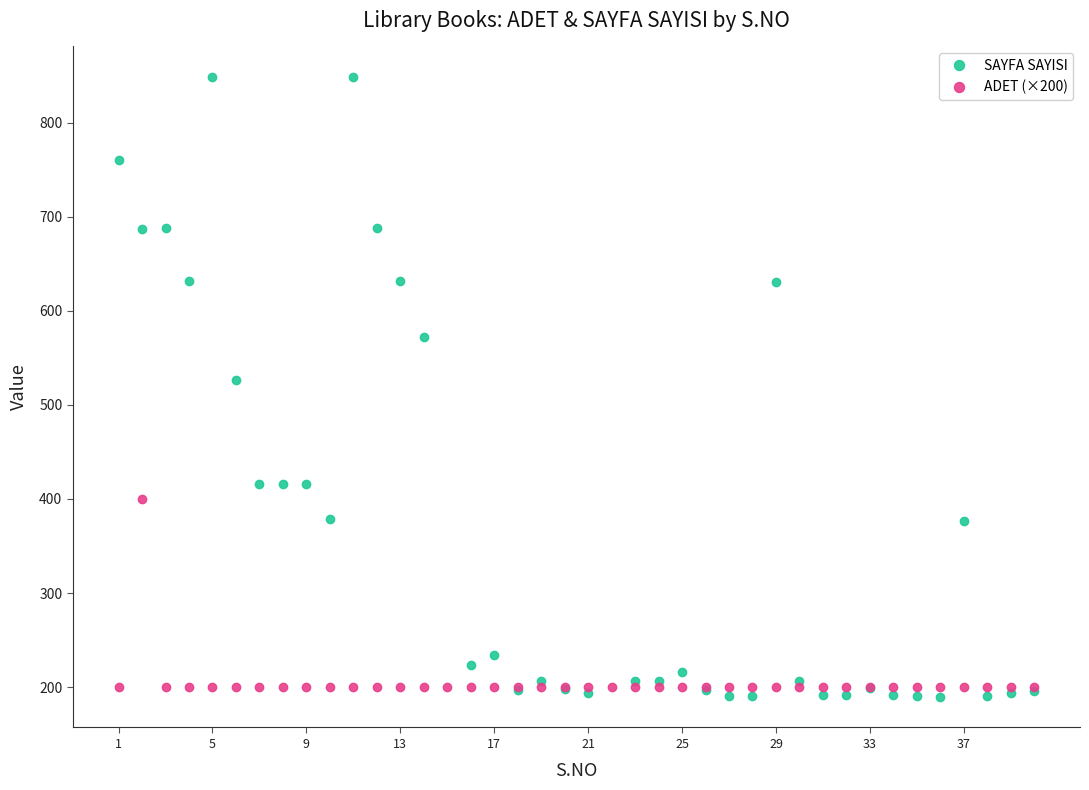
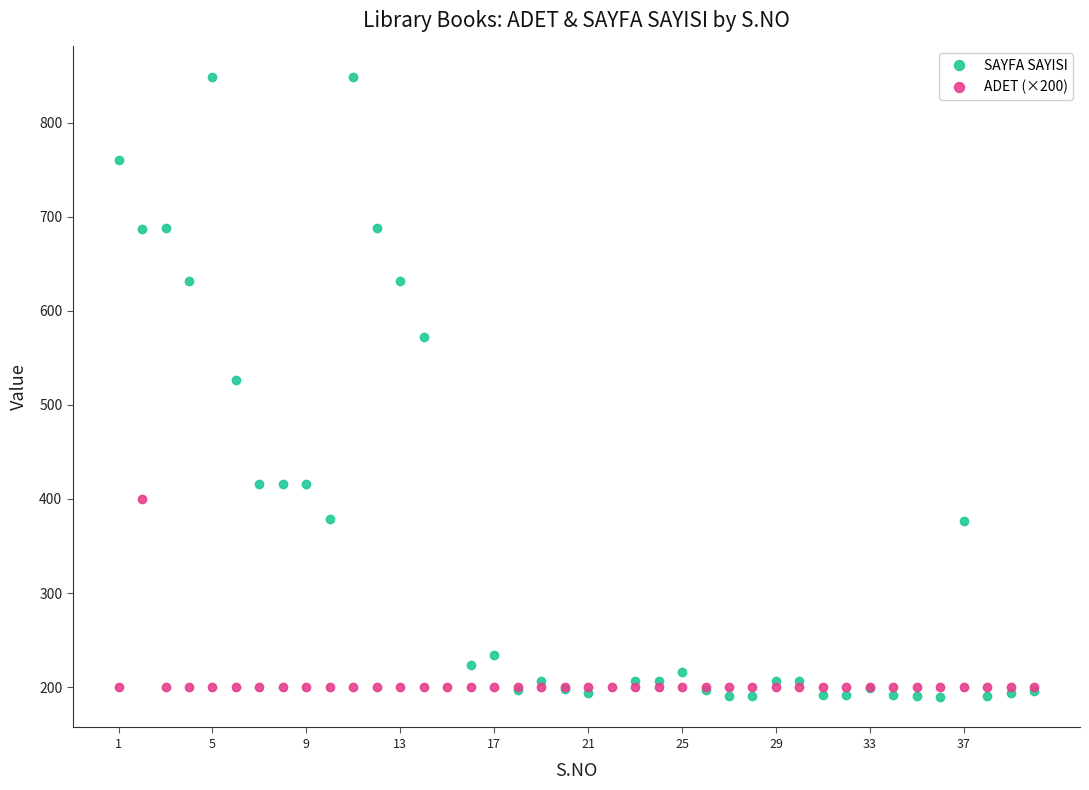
SAYFA SAYISI, 29: 630 -> 210
